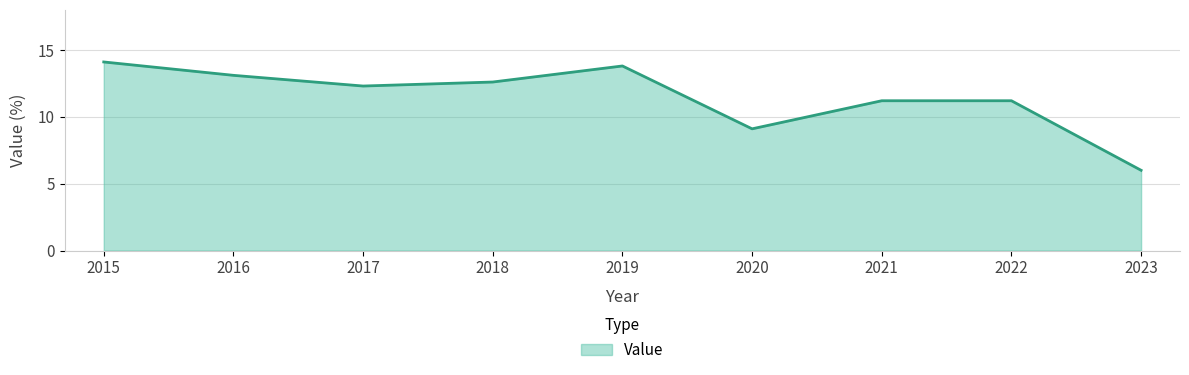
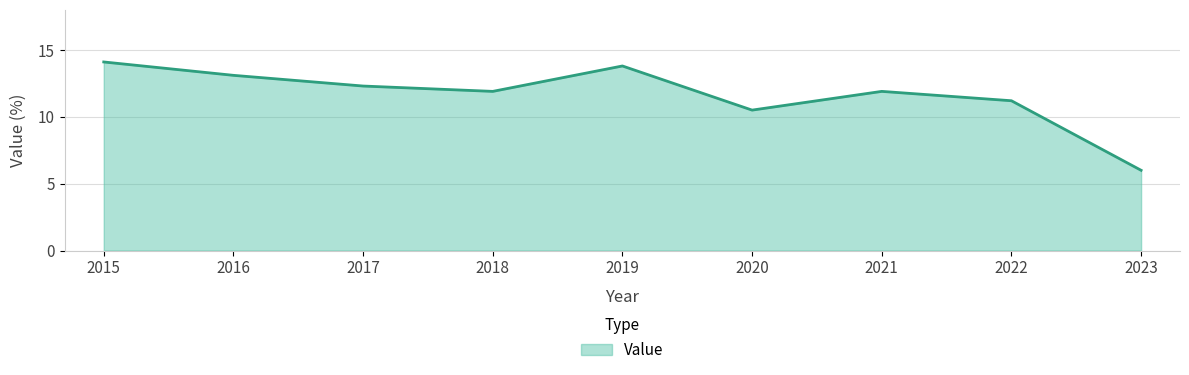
2018: 12.6 -> 11.9
2020: 9.1 -> 10.5
2021: 11.2 -> 11.9
